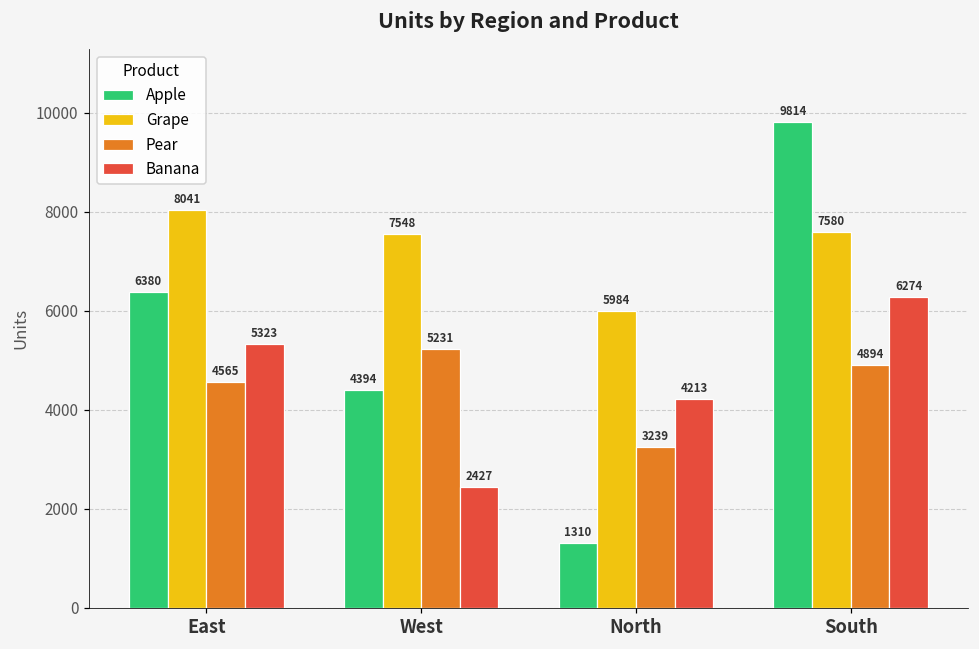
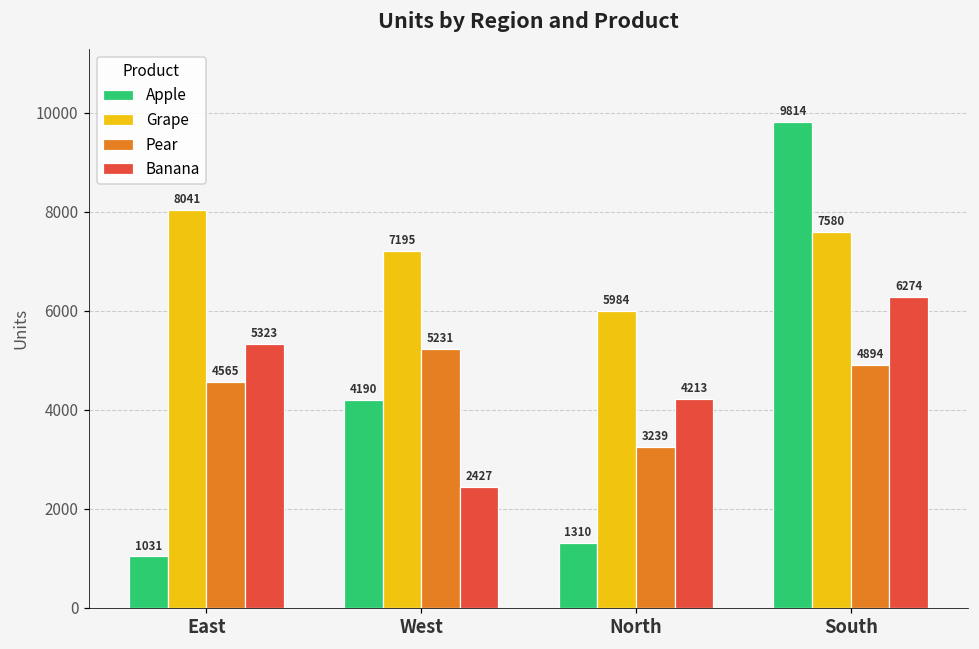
Apple, East: 6380 -> 1031
Apple, West: 4394 -> 4190
Grape, West: 7548 -> 7195
